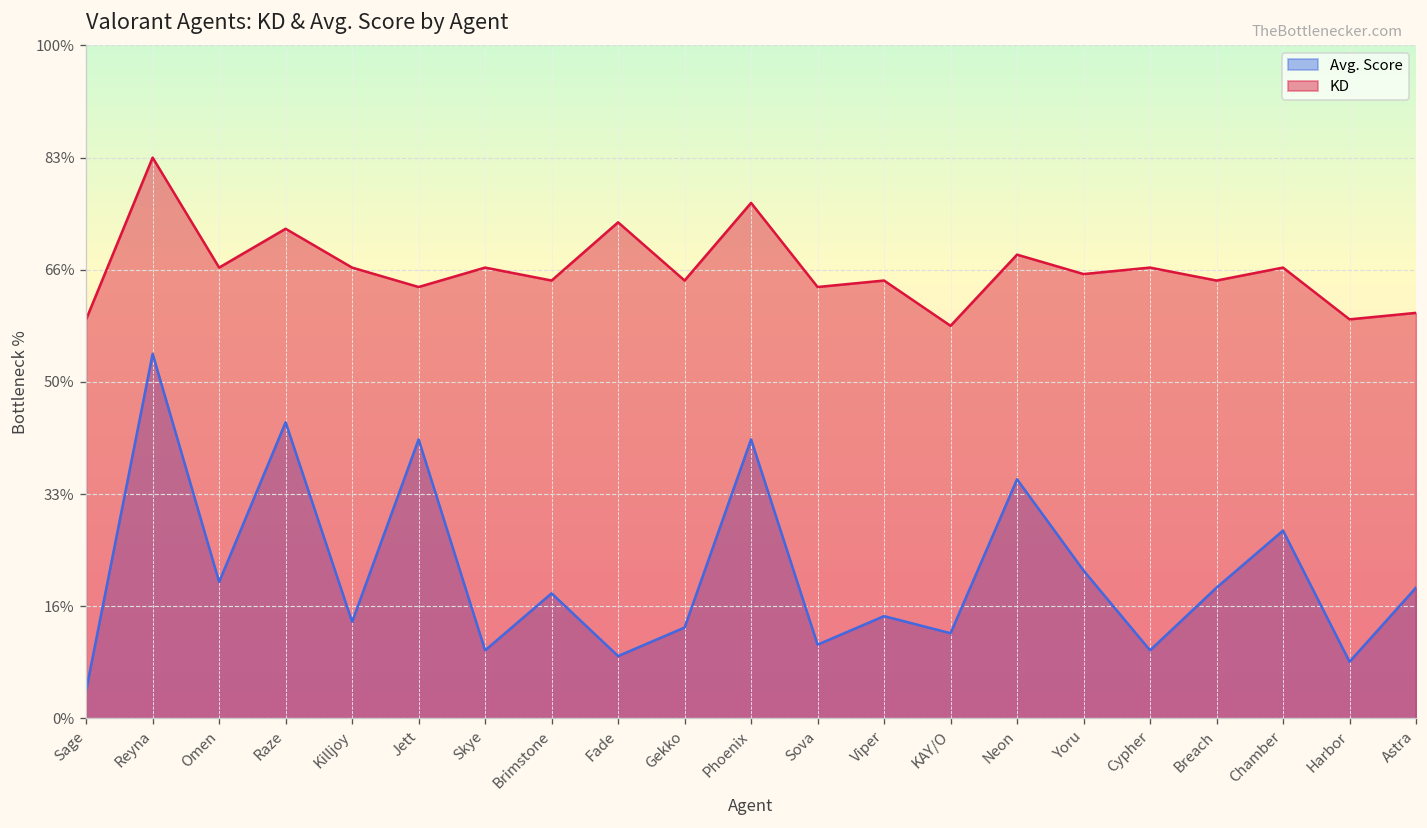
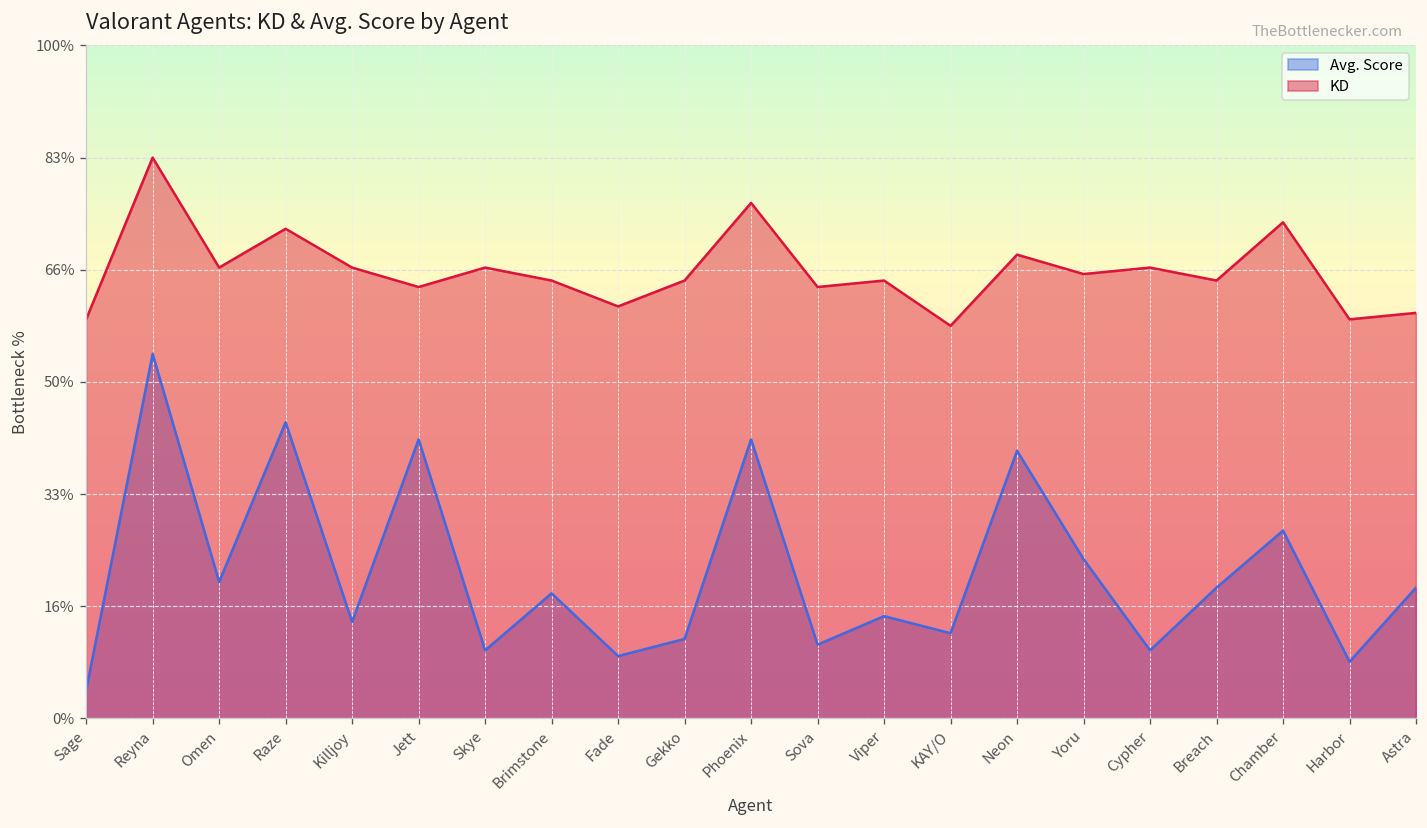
KD, Fade: 74% -> 61%
Avg. Score, Gekko: 13% -> 12%
Avg. Score, Neon: 36% -> 40%
Avg. Score, Yoru: 22% -> 24%
KD, Chamber: 67% -> 74%
